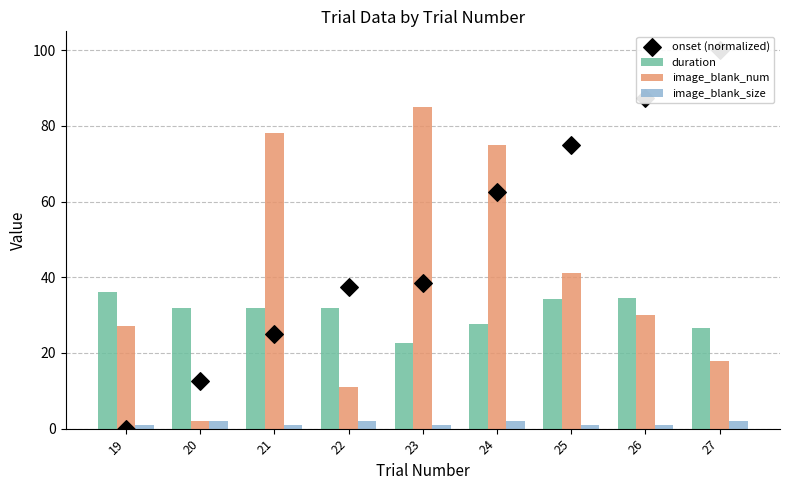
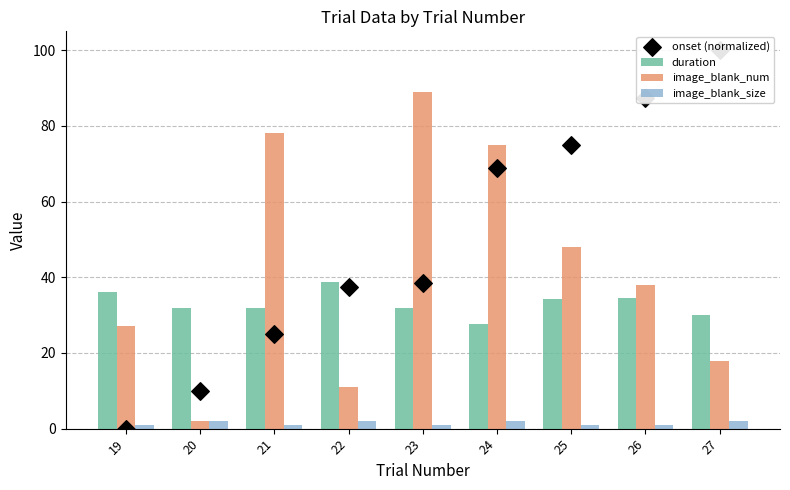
onset (normalized), 20: 13 -> 10
duration, 22: 32 -> 39
duration, 23: 23 -> 32
image_blank_num, 23: 85 -> 89
onset (normalized), 24: 62 -> 69
image_blank_num, 25: 41 -> 48
image_blank_num, 26: 30 -> 38
duration, 27: 27 -> 30
